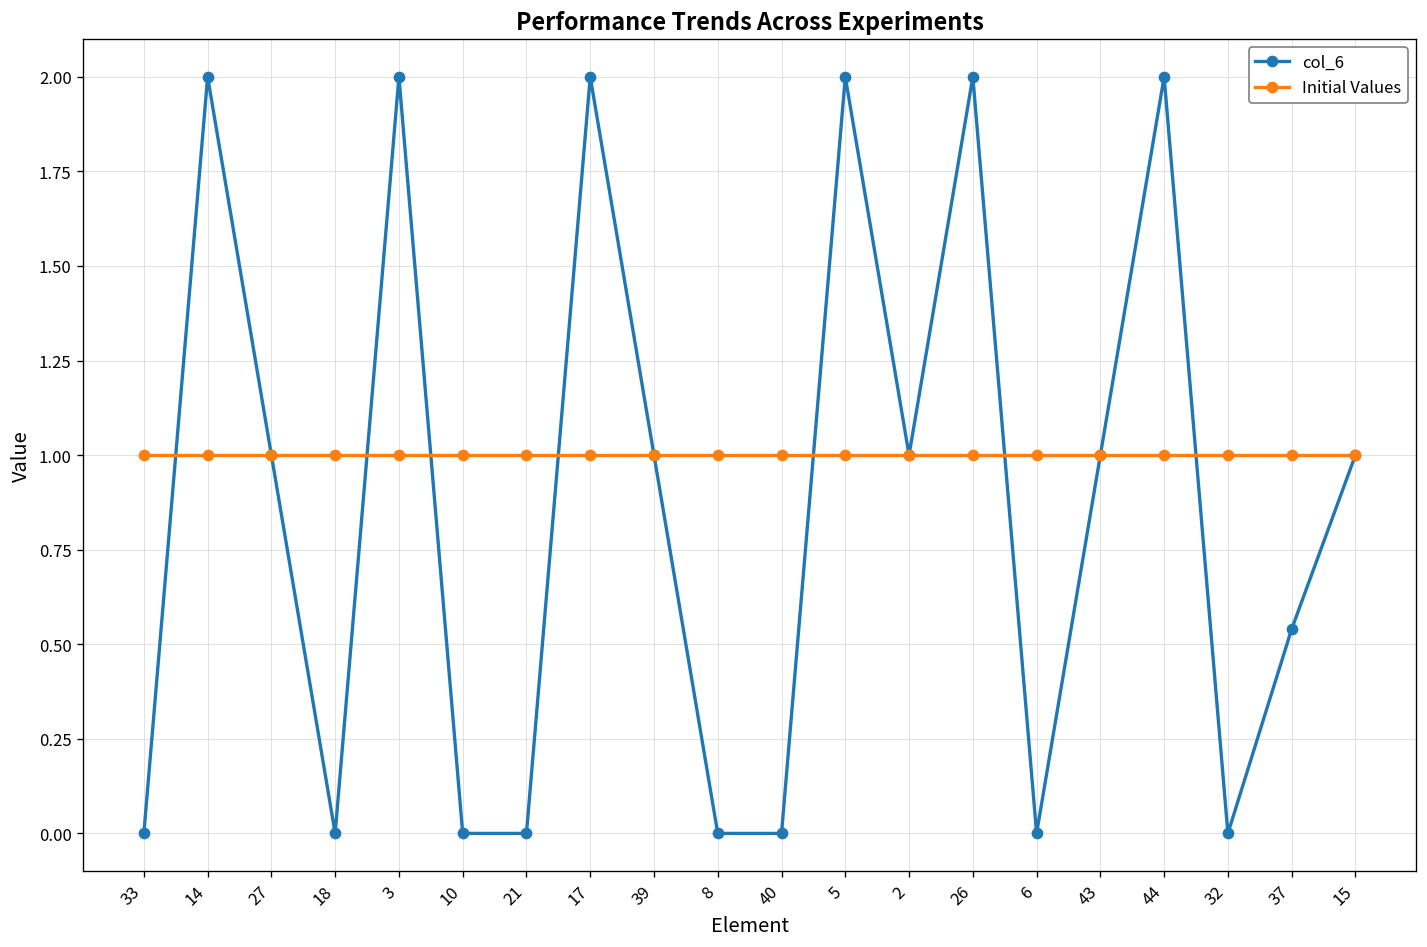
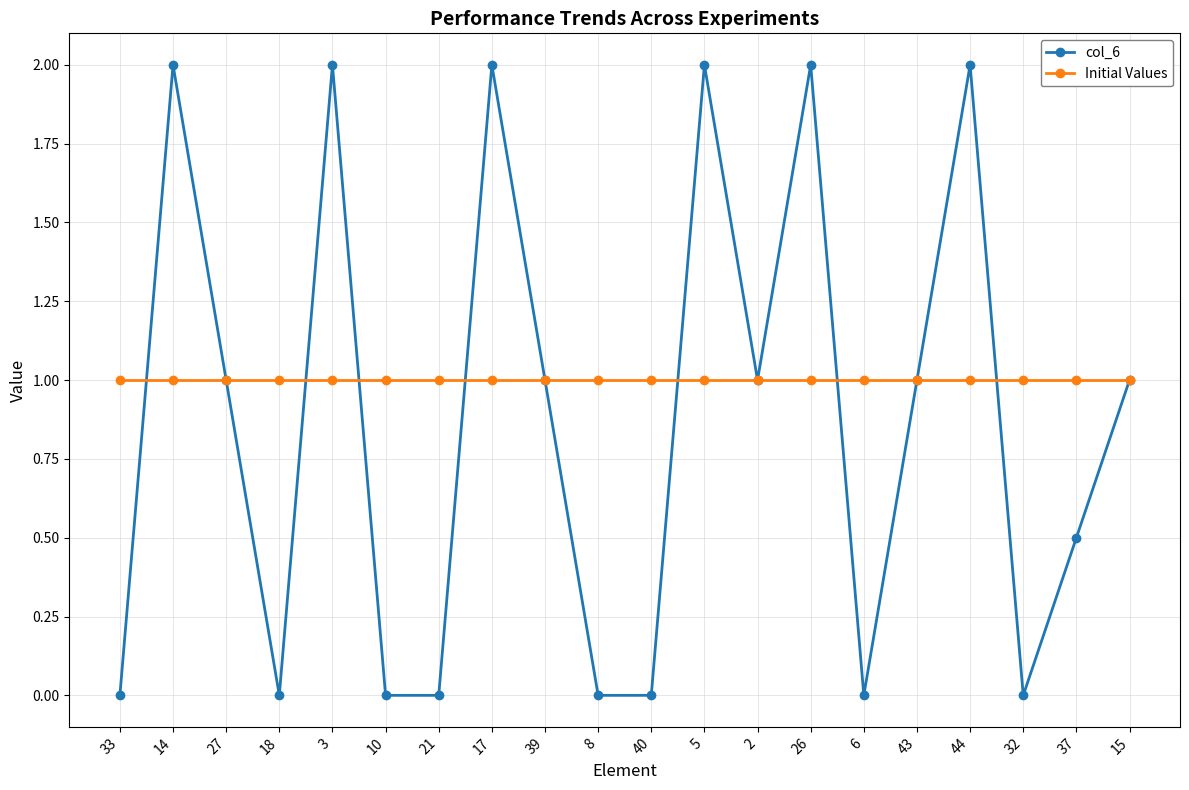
col_6, 37: 0.54 -> 0.50
